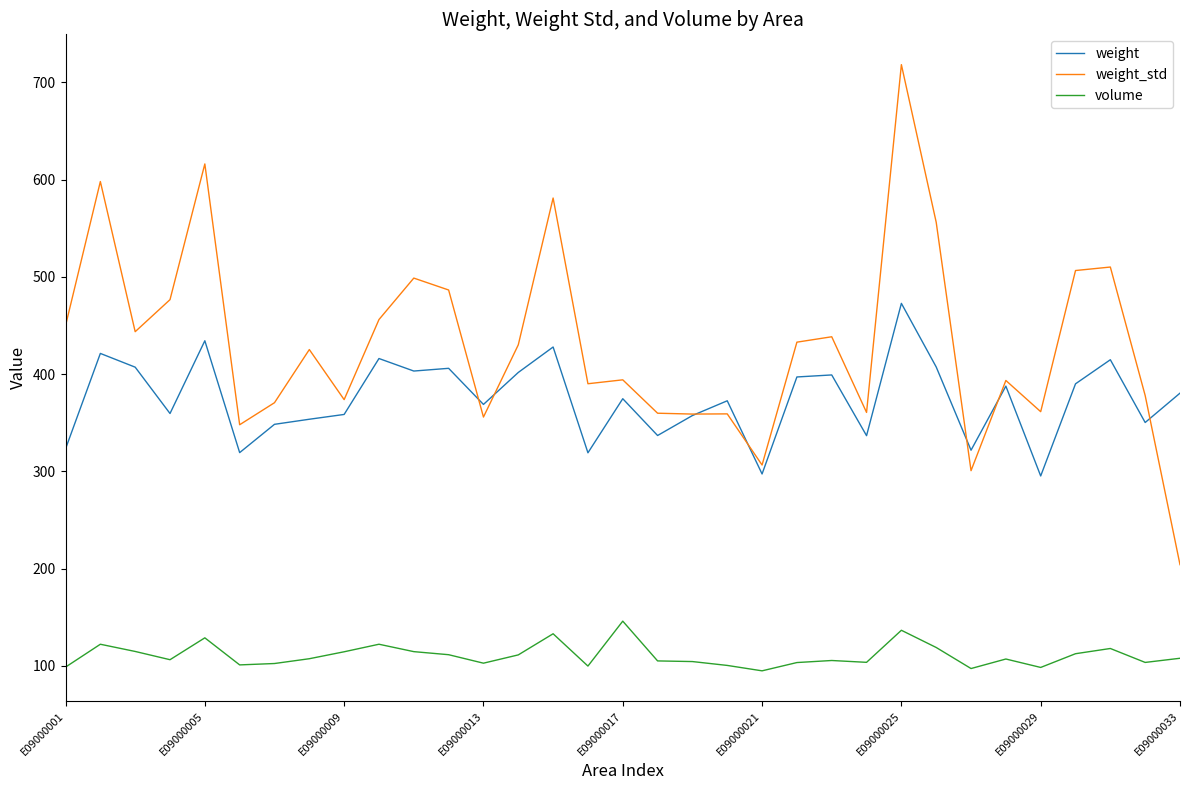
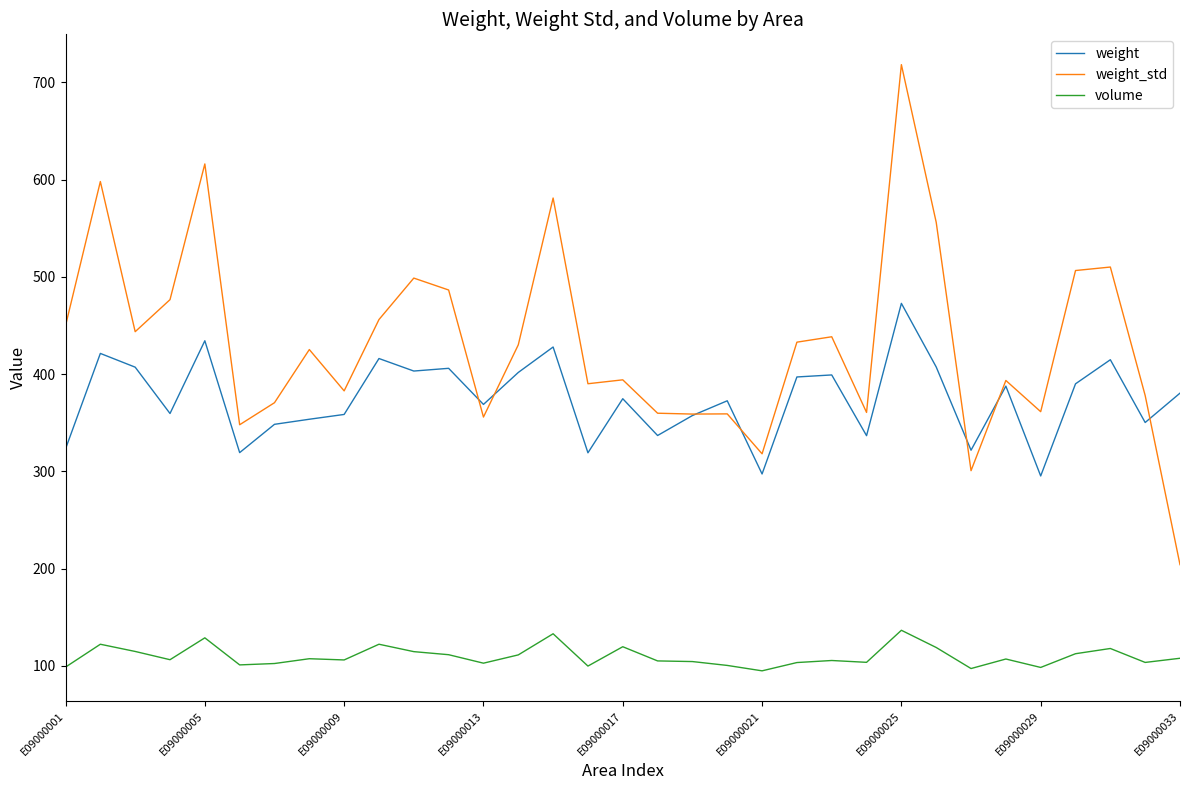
weight_std, E09000009: 370 -> 380
volume, E09000009: 115 -> 106
volume, E09000017: 150 -> 120
weight_std, E09000021: 310 -> 320
